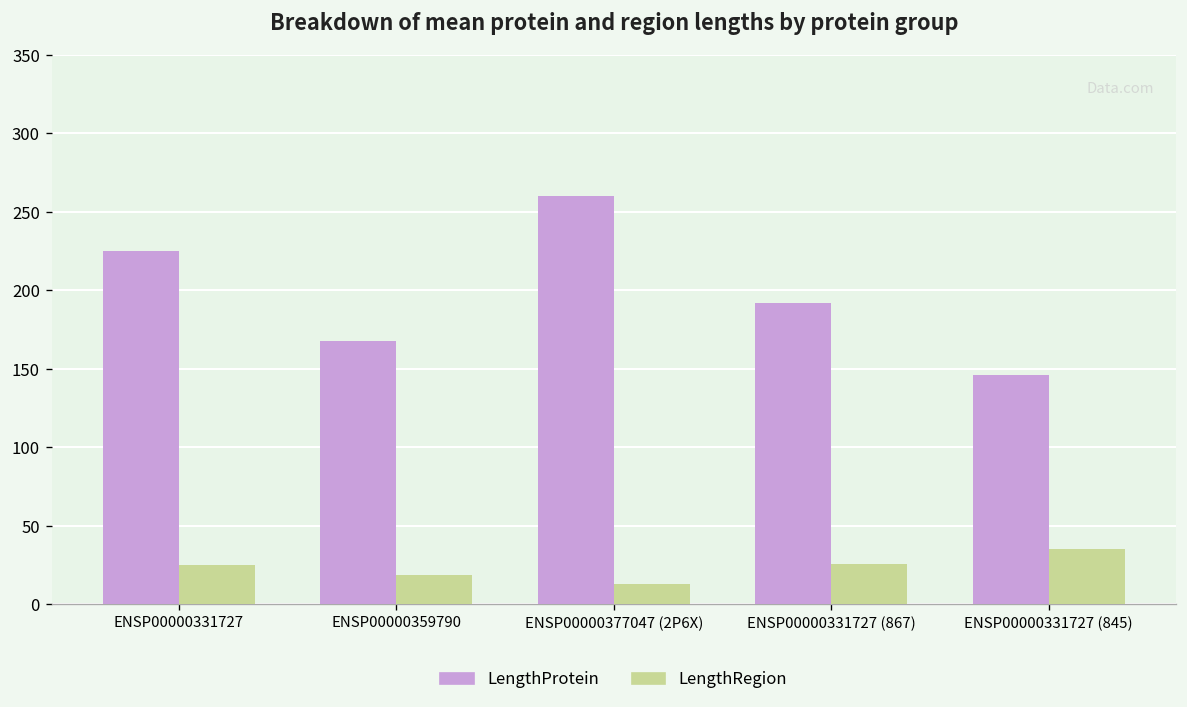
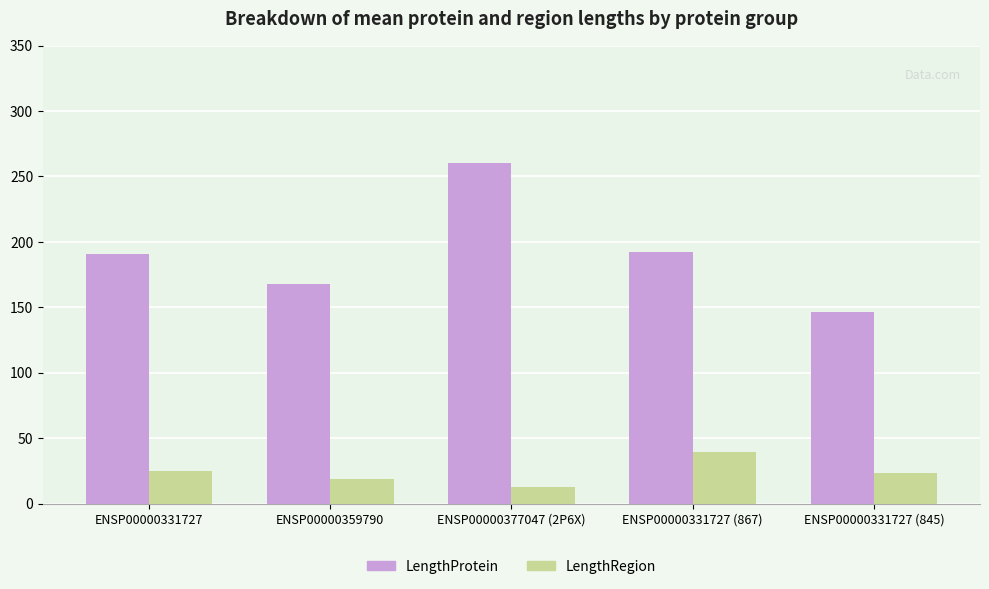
LengthProtein, ENSP00000331727: 225 -> 191
LengthRegion, ENSP00000331727 (867): 26 -> 39
LengthRegion, ENSP00000331727 (845): 35 -> 23
